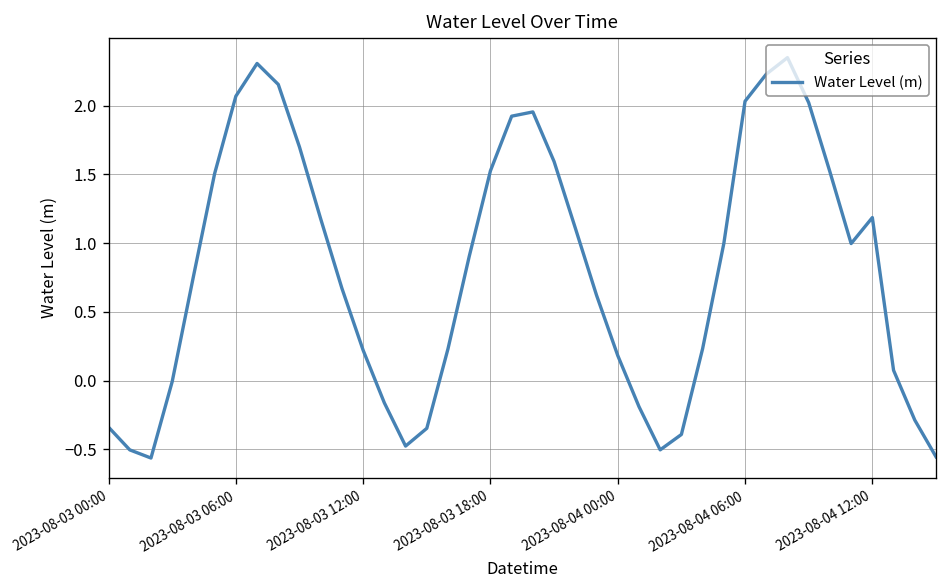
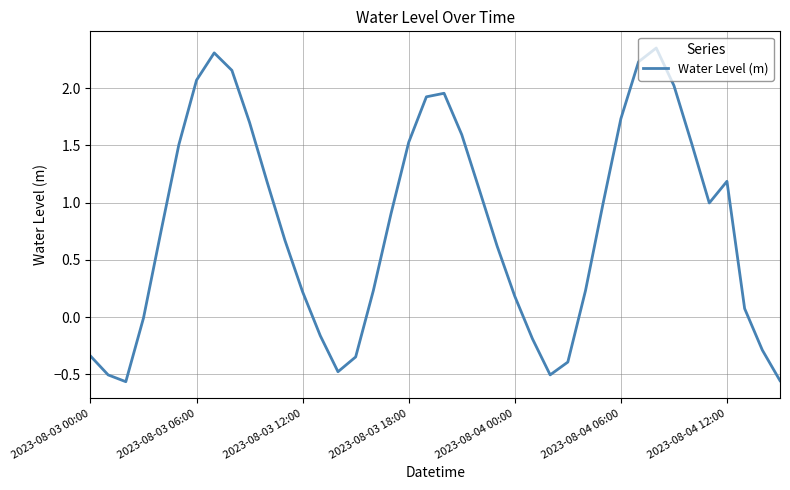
2023-08-04 06:00: 2.03 -> 1.73
